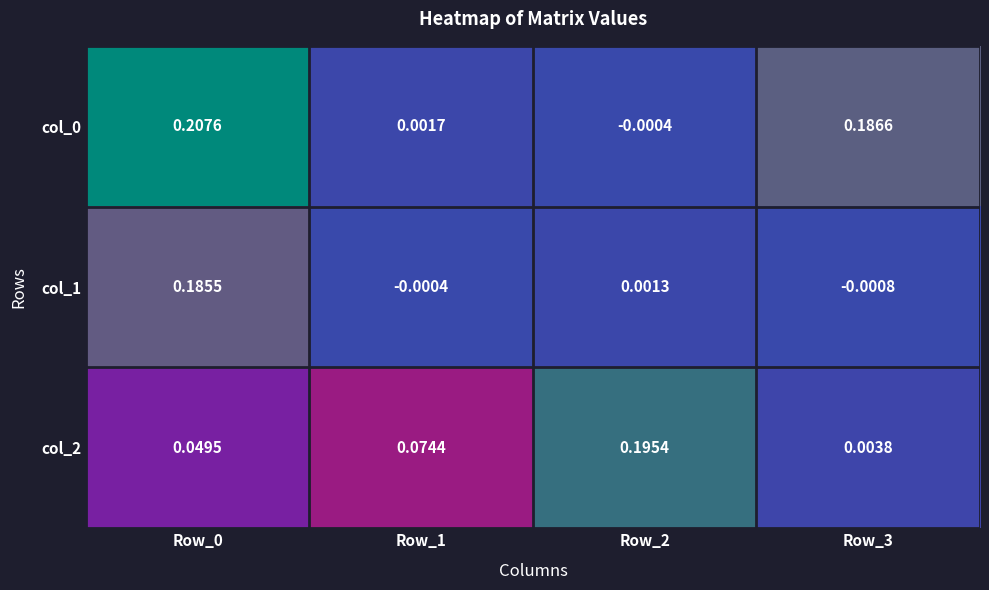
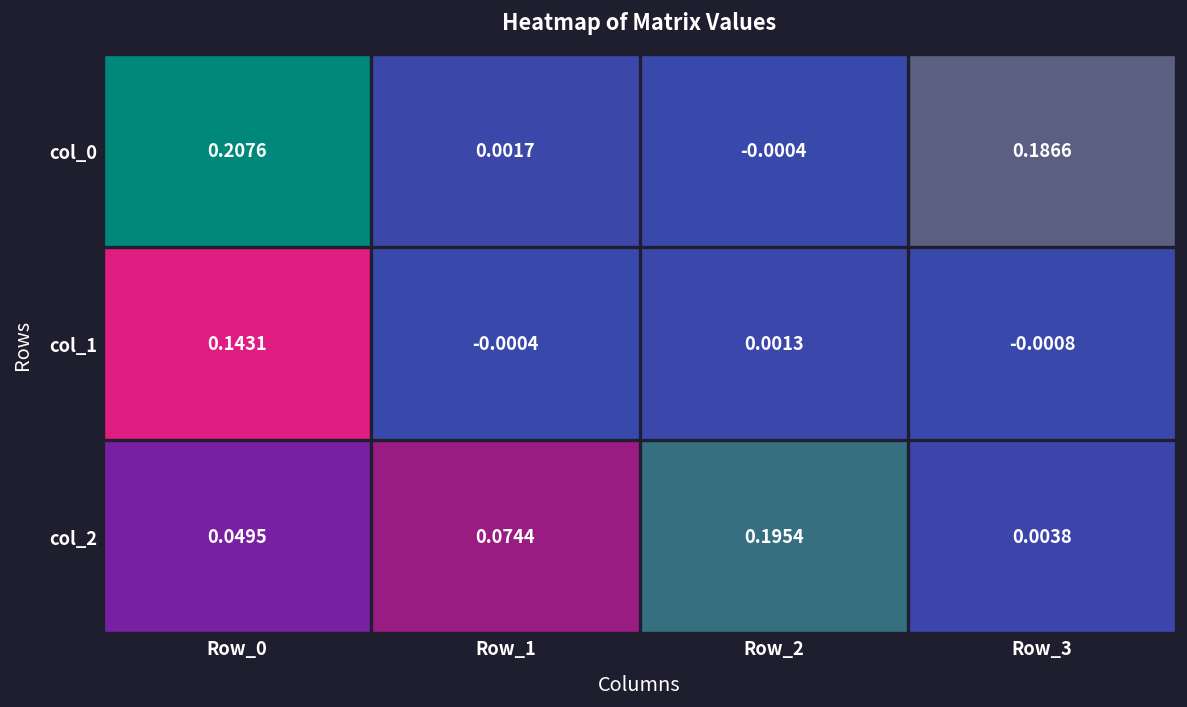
col_1, Row_0: 0.1855 -> 0.1431
